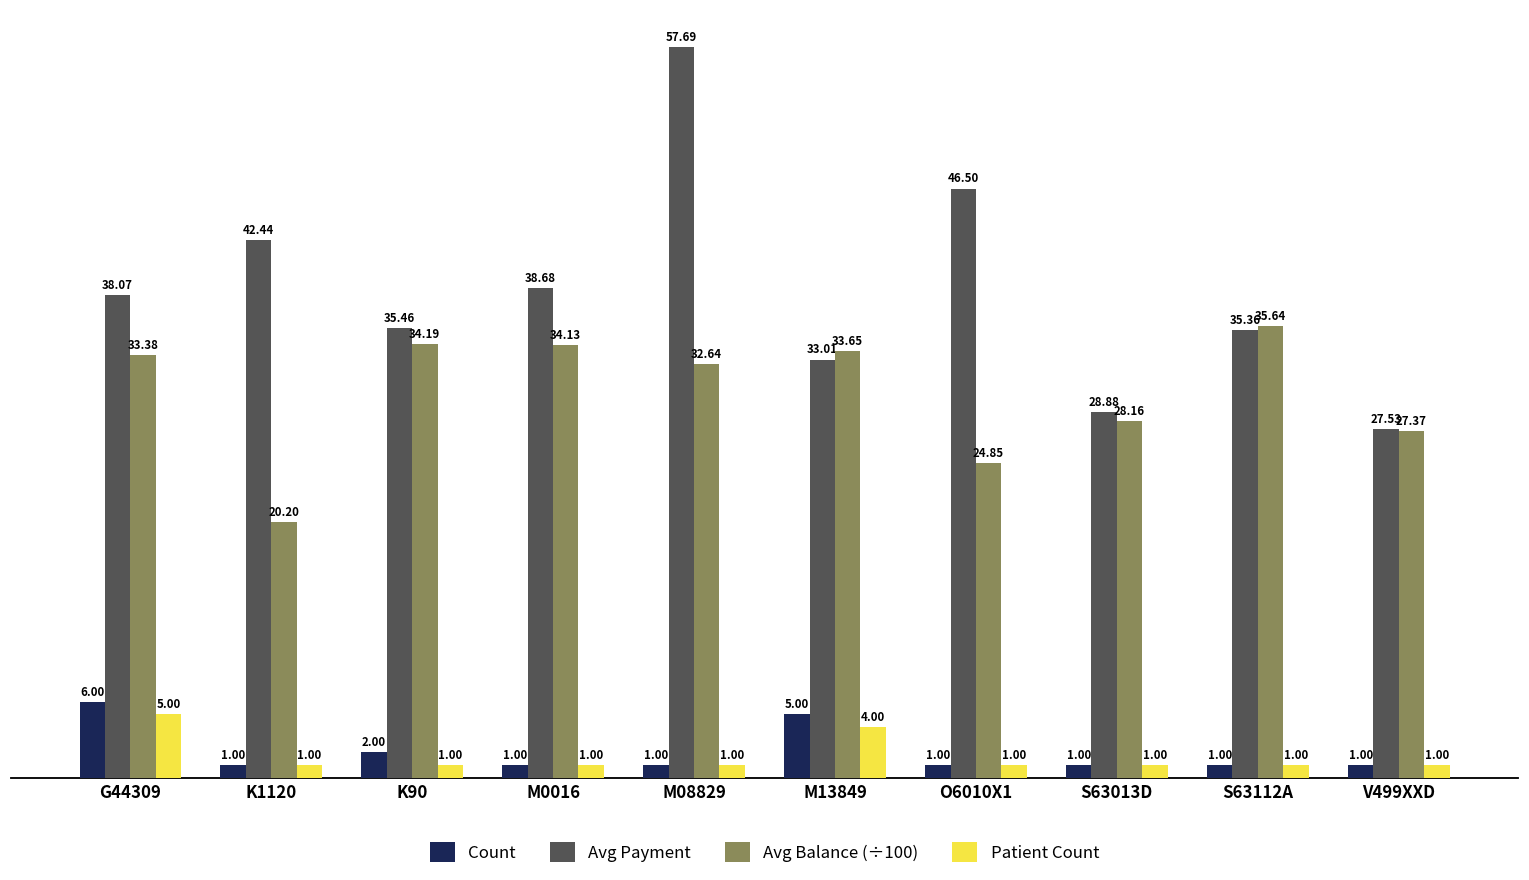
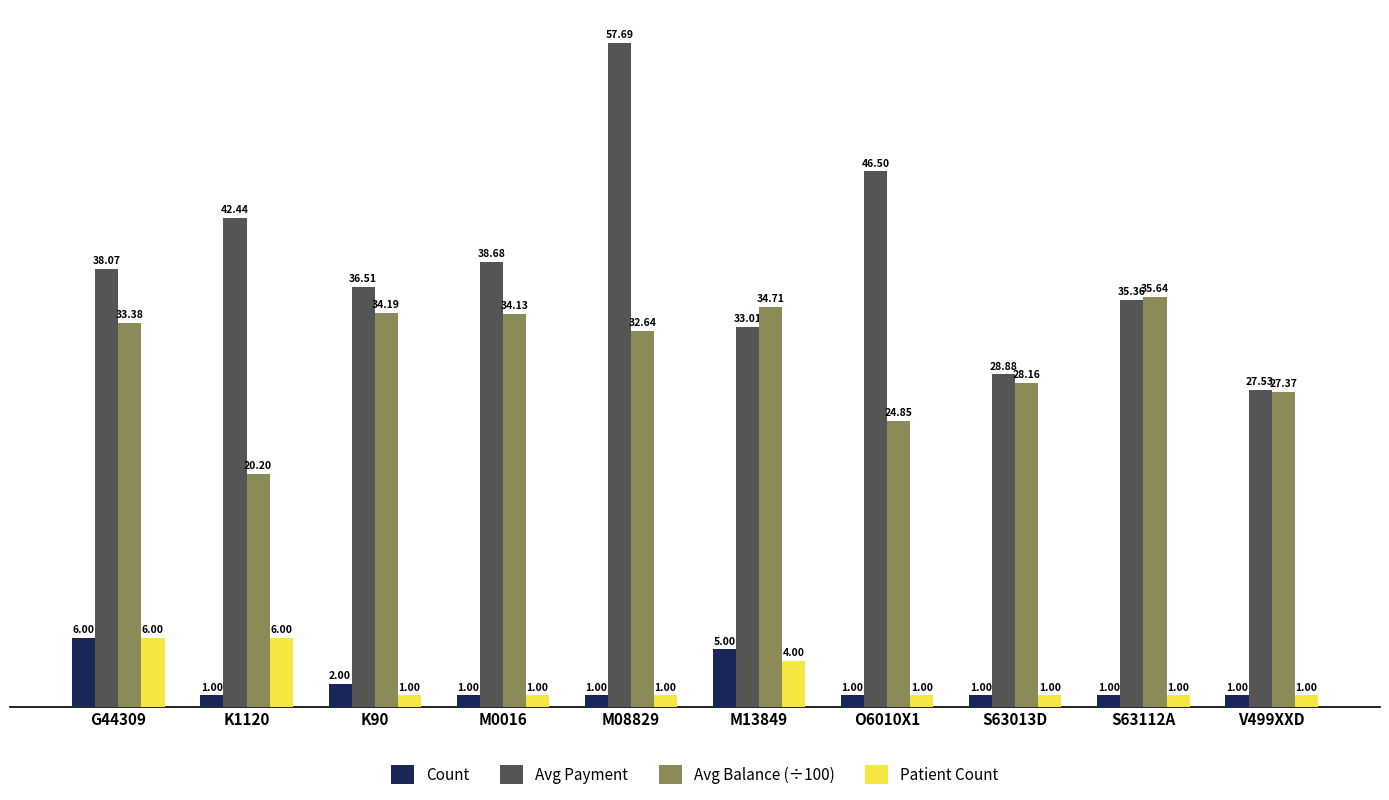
Patient Count, G44309: 5.00 -> 6.00
Patient Count, K1120: 1.00 -> 6.00
Avg Payment, K90: 35.46 -> 36.51
Avg Balance (÷100), M13849: 33.65 -> 34.71
